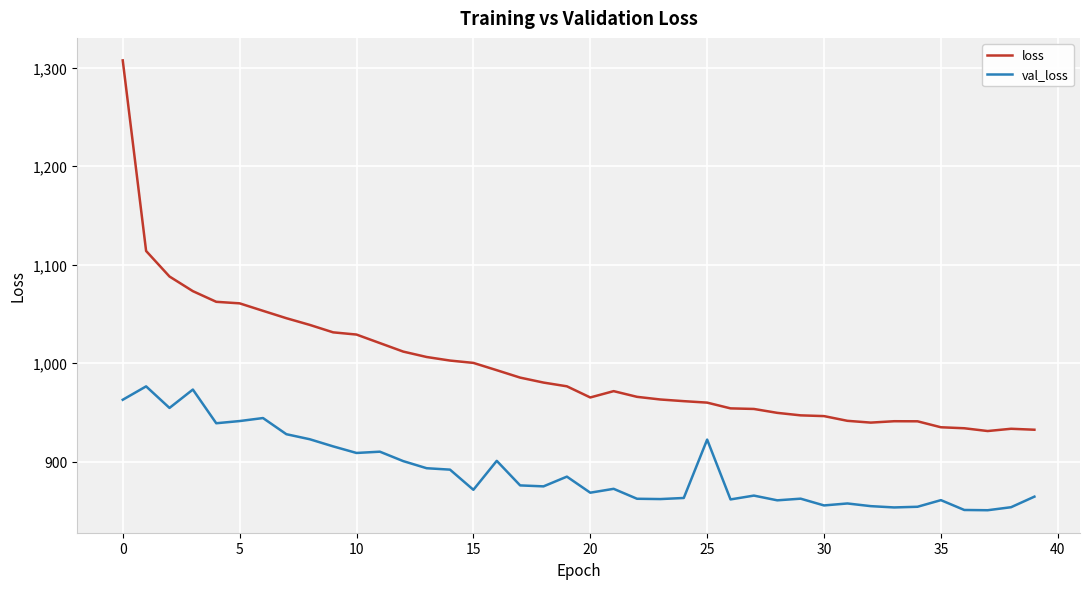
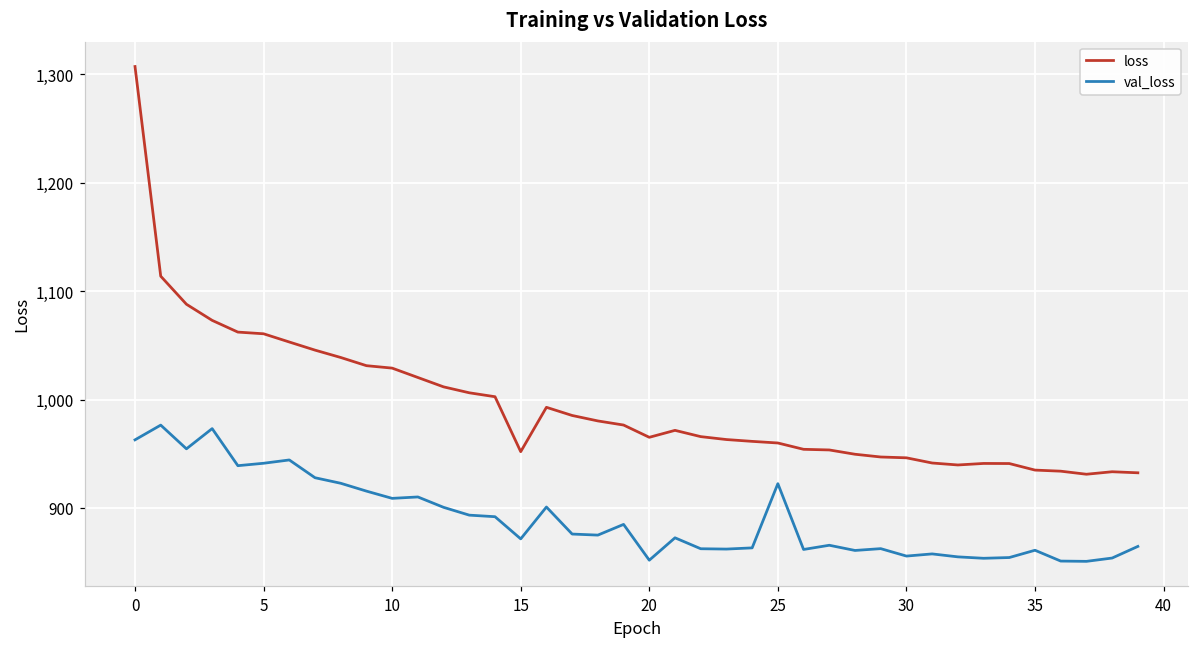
loss, 15: 1,000 -> 950
val_loss, 20: 870 -> 850
